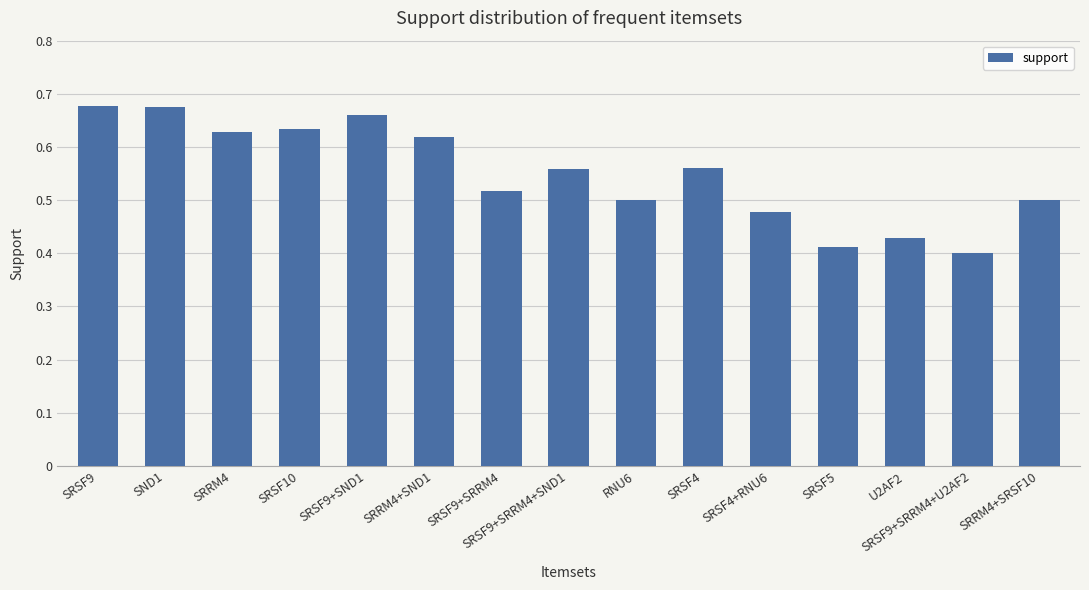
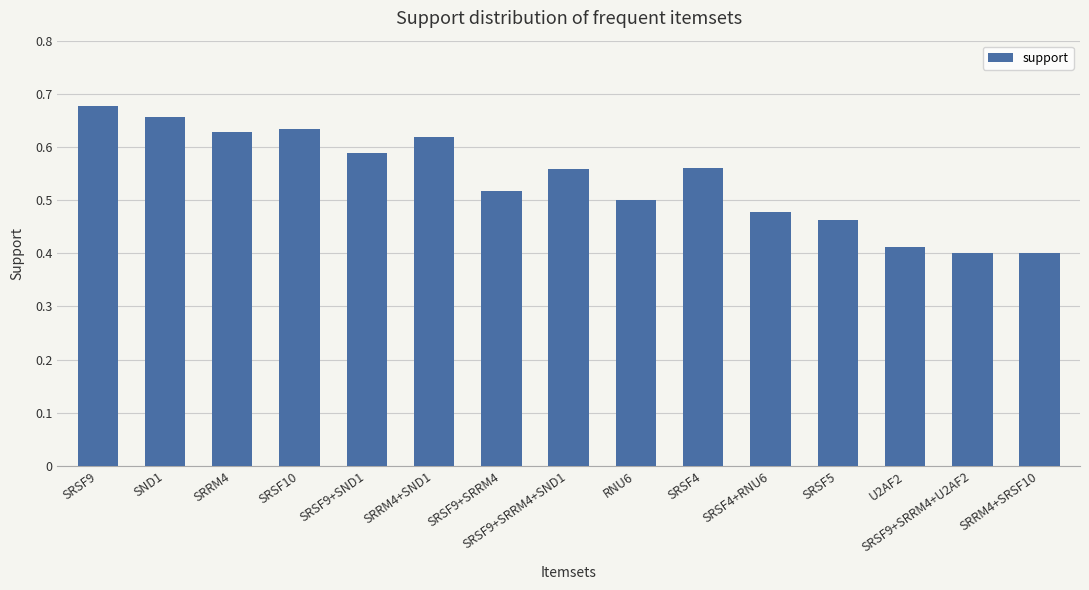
SND1: 0.68 -> 0.66
SRSF9+SND1: 0.66 -> 0.59
SRSF5: 0.41 -> 0.46
U2AF2: 0.43 -> 0.41
SRRM4+SRSF10: 0.5 -> 0.4
